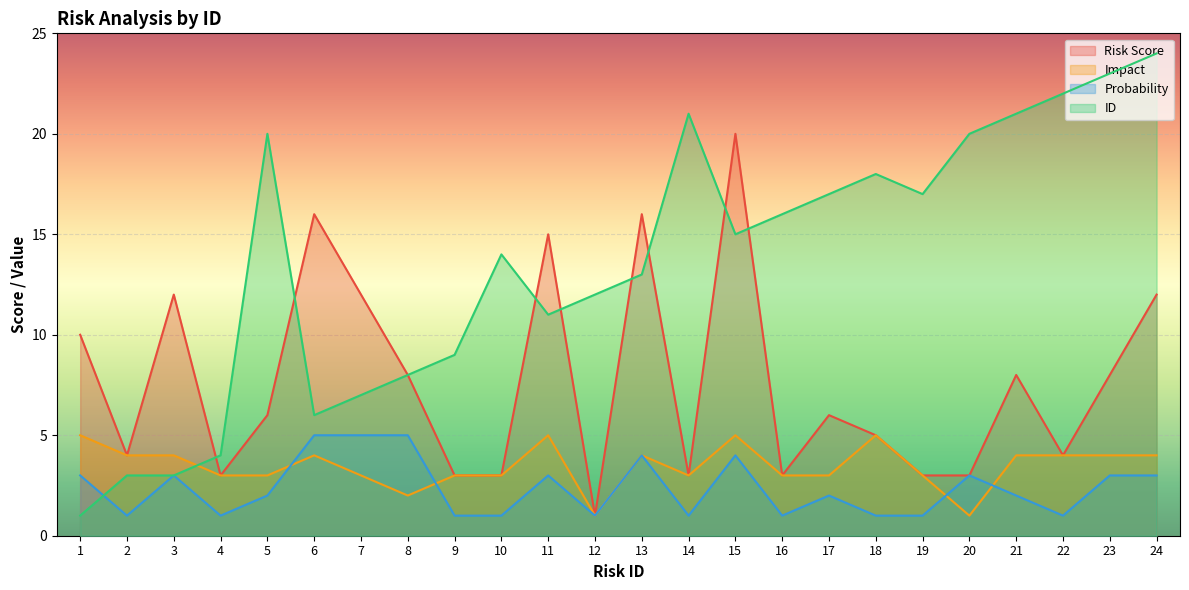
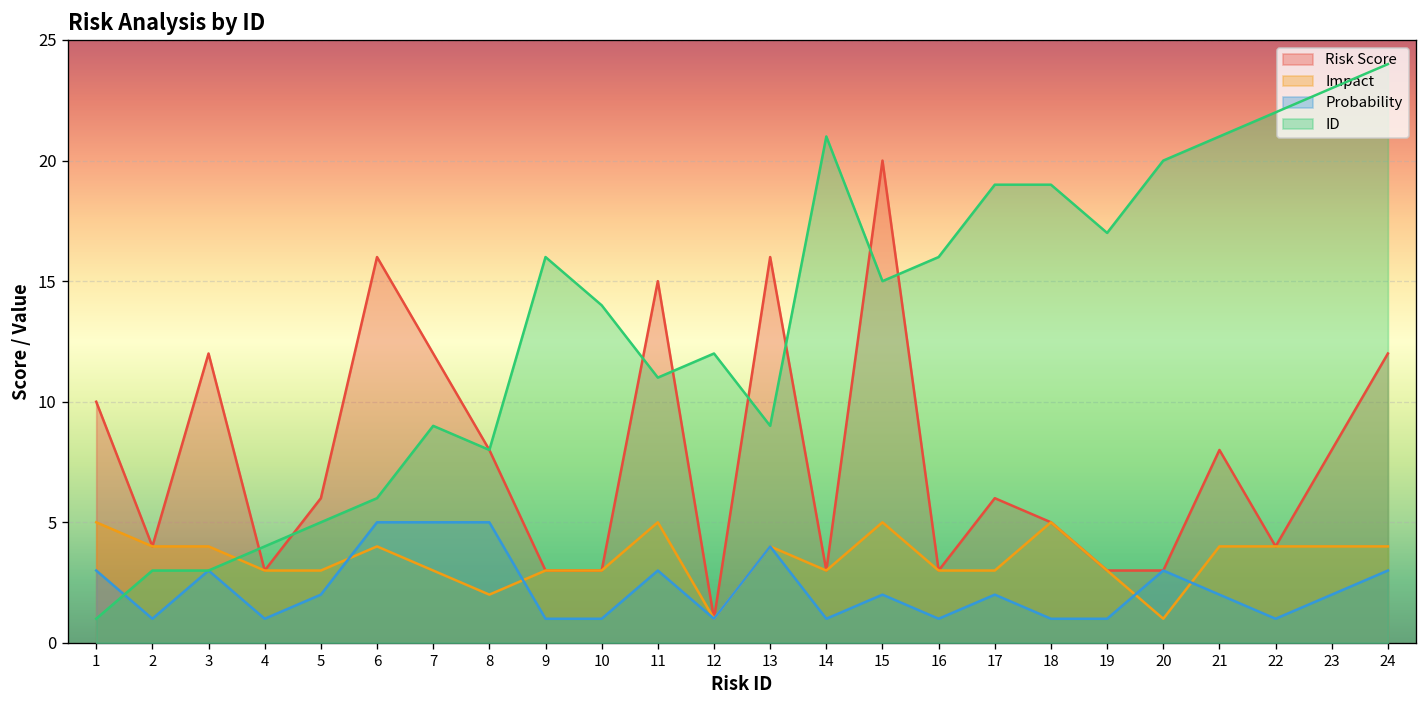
ID, 5: 20 -> 5
ID, 7: 7 -> 9
ID, 9: 9 -> 16
ID, 13: 13 -> 9
Probability, 15: 4 -> 2
ID, 17: 17 -> 19
ID, 18: 18 -> 19
Probability, 23: 3 -> 2
